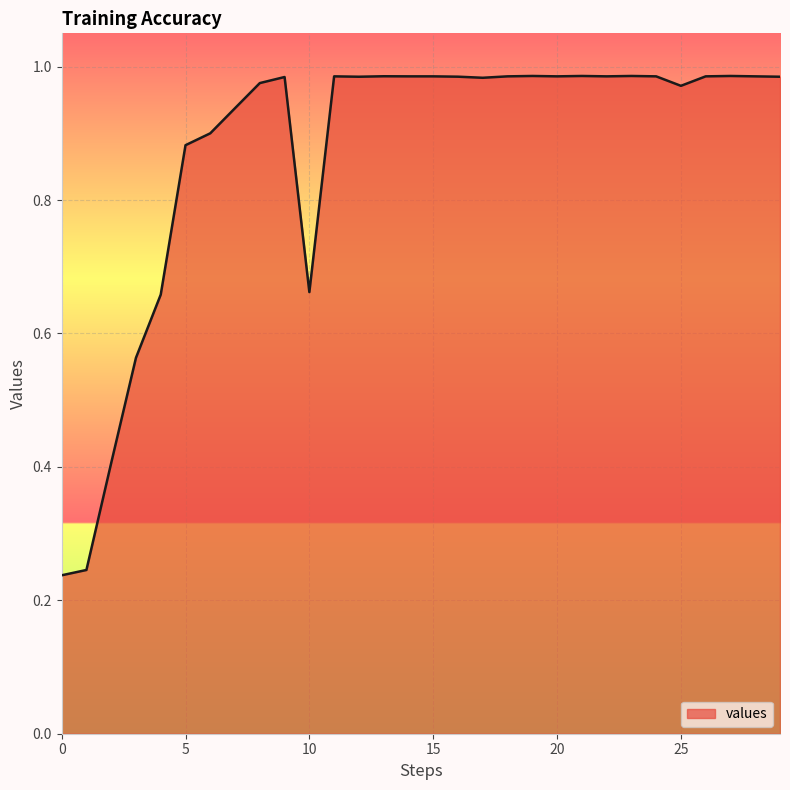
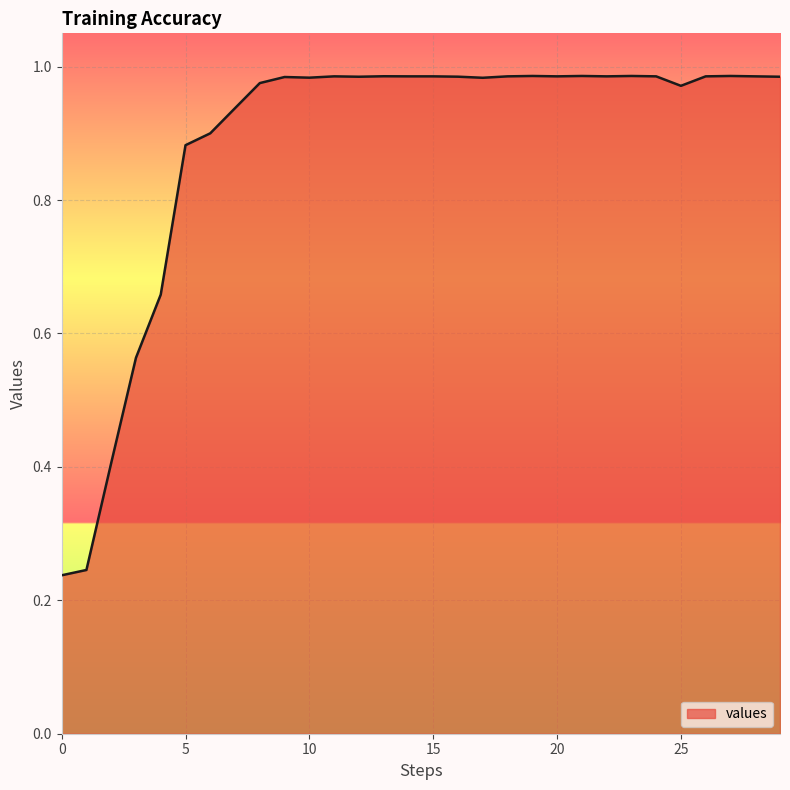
10: 0.66 -> 0.98
